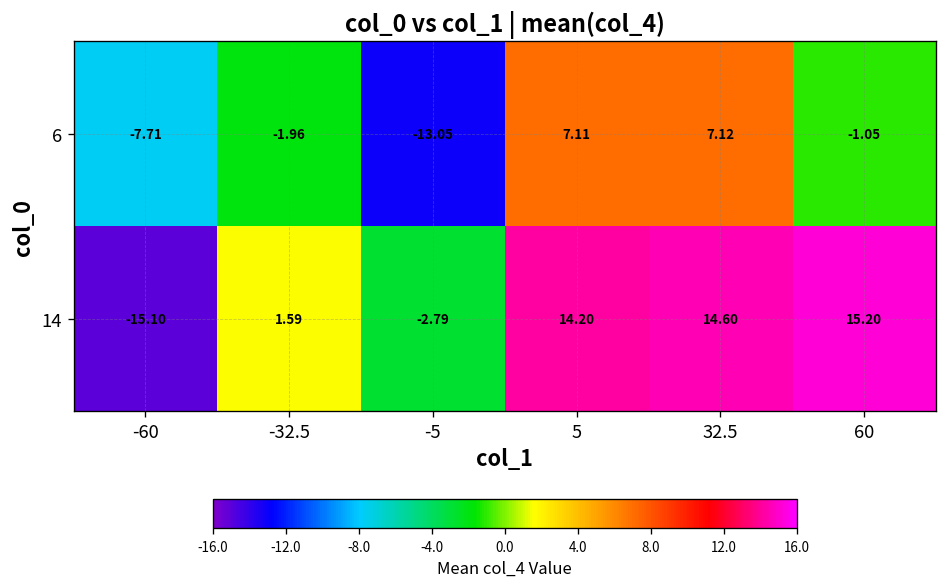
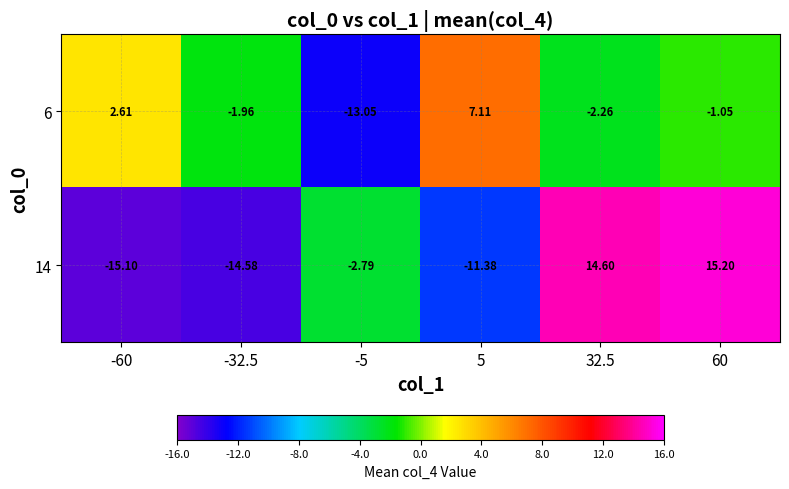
6, -60: -7.71 -> 2.61
6, 32.5: 7.12 -> -2.26
14, -32.5: 1.59 -> -14.58
14, 5: 14.20 -> -11.38
